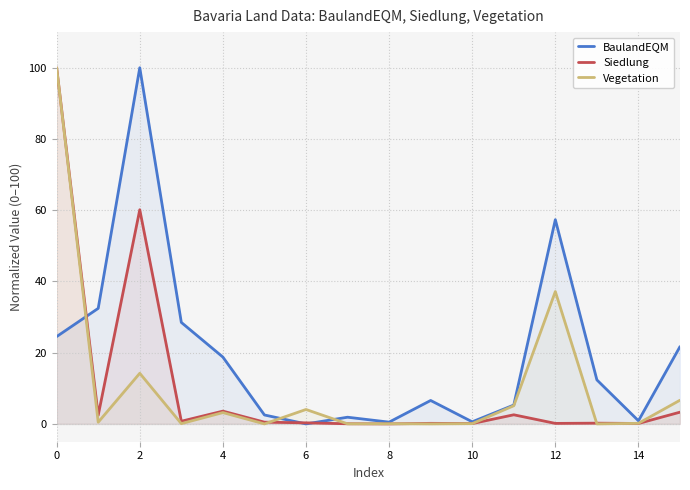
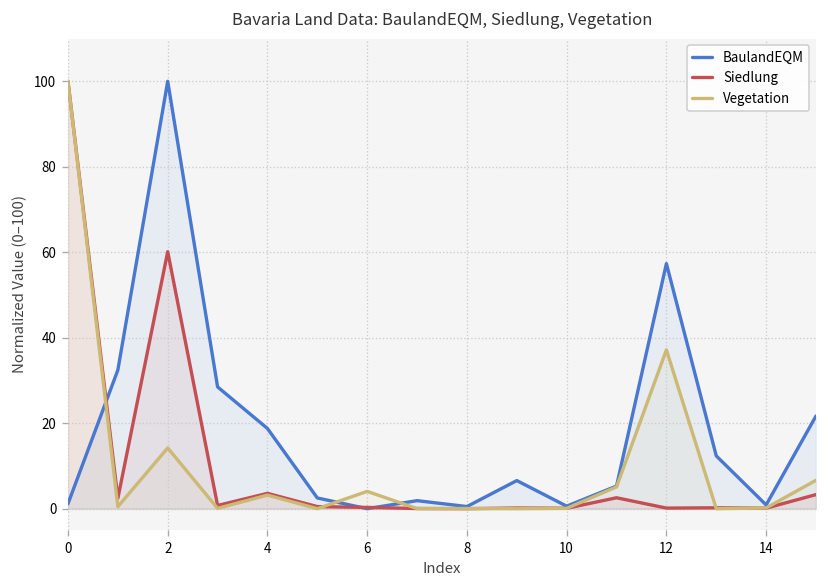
BaulandEQM, 0: 25 -> 1
